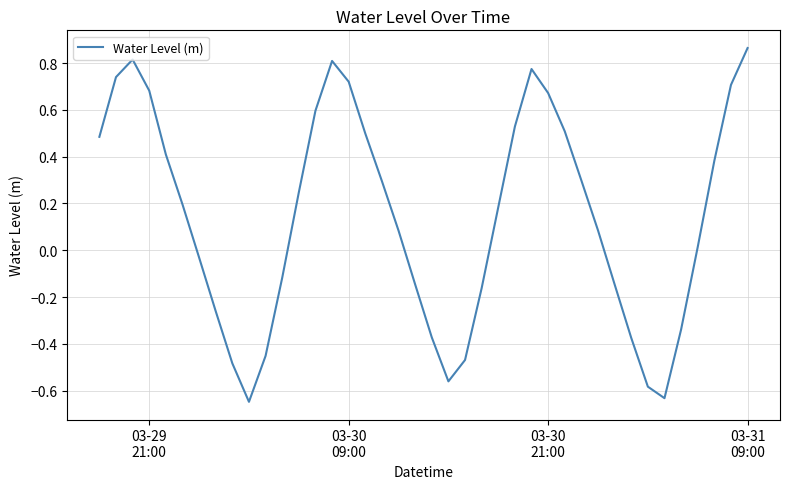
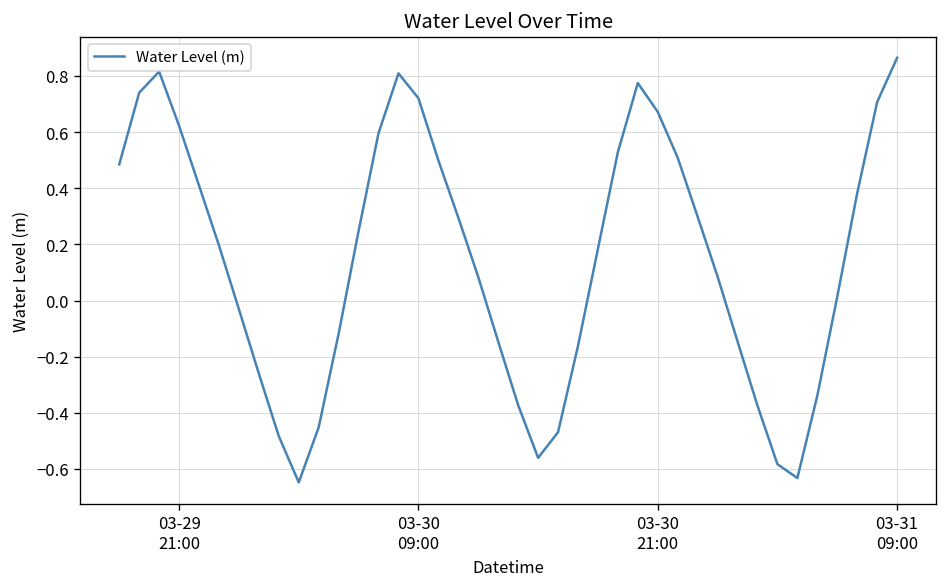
03-29 21:00: 0.68 -> 0.62
